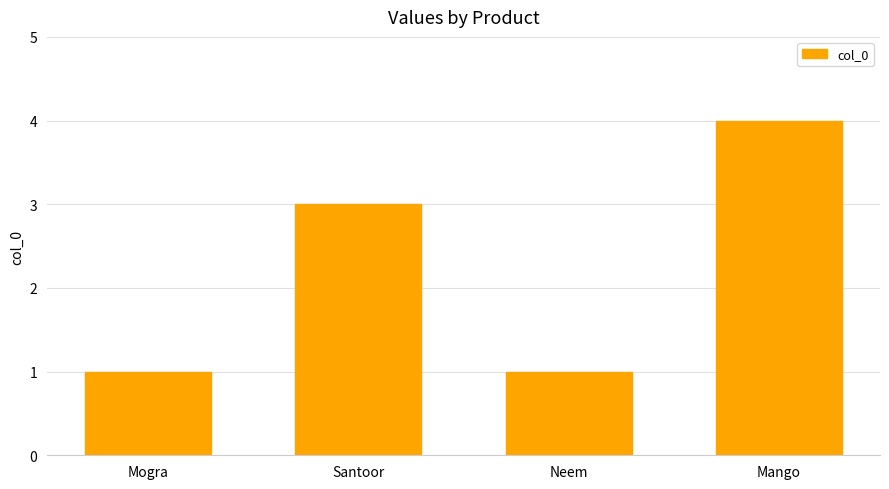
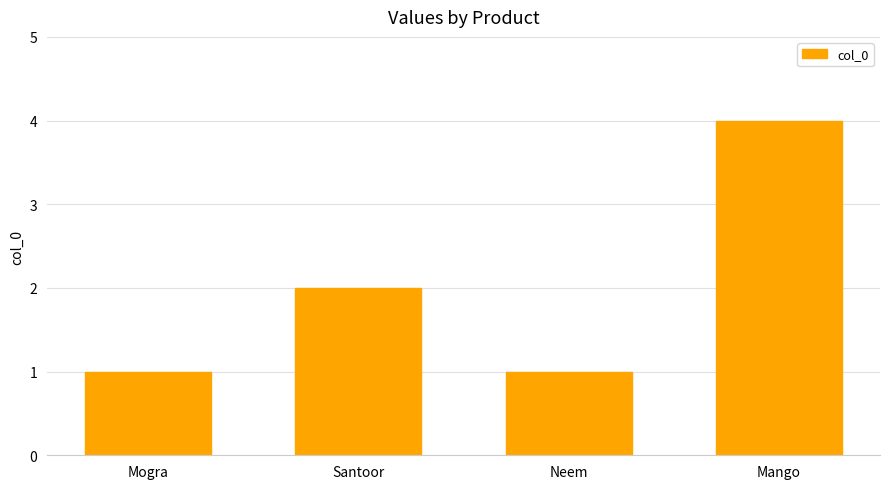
Santoor: 3 -> 2
